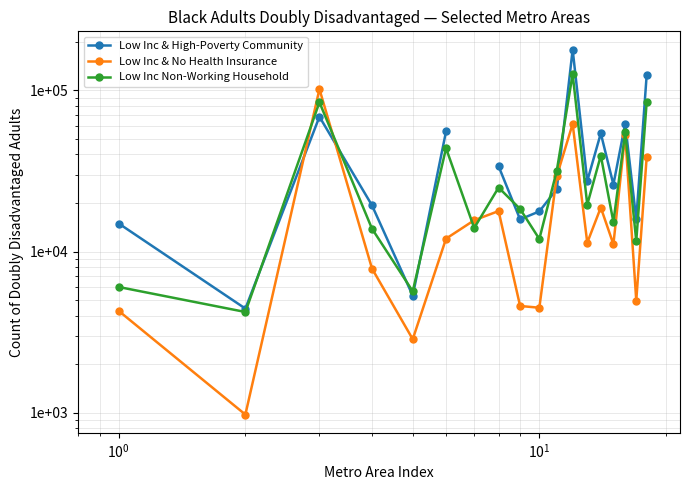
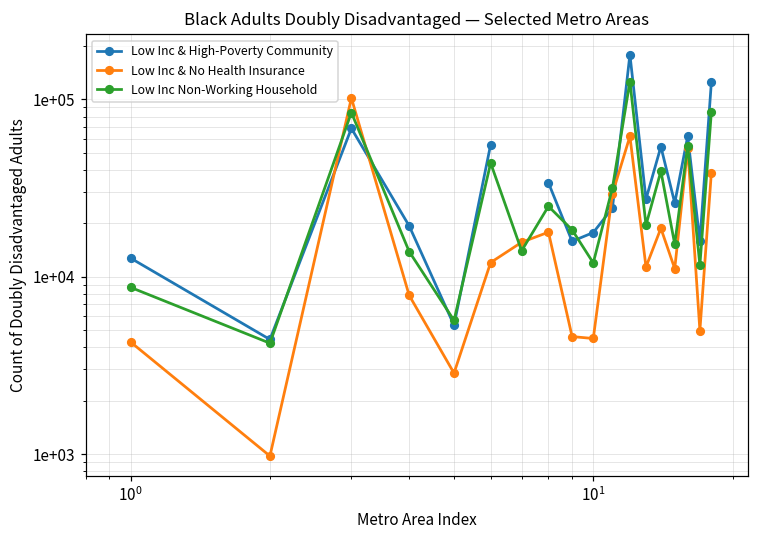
Low Inc & High-Poverty Community, 10^0: 15000 -> 13000
Low Inc Non-Working Household, 10^0: 6000 -> 9000
